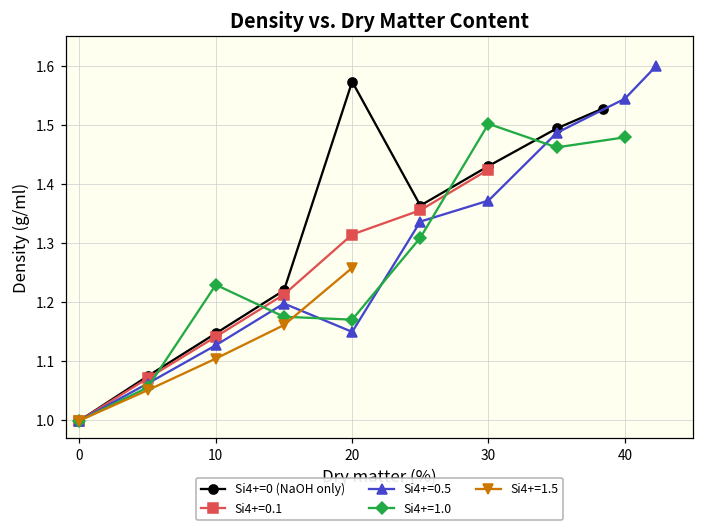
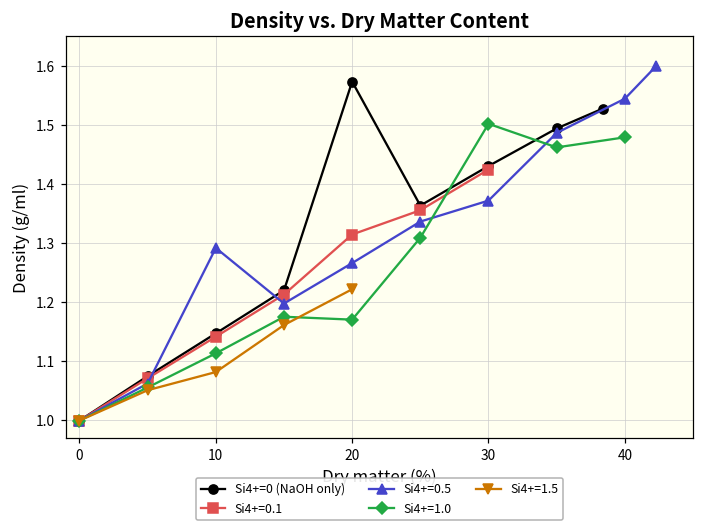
Si4+=0.5, 10: 1.13 -> 1.29
Si4+=1.0, 10: 1.23 -> 1.11
Si4+=1.5, 10: 1.10 -> 1.08
Si4+=0.5, 20: 1.15 -> 1.27
Si4+=1.5, 20: 1.26 -> 1.22
